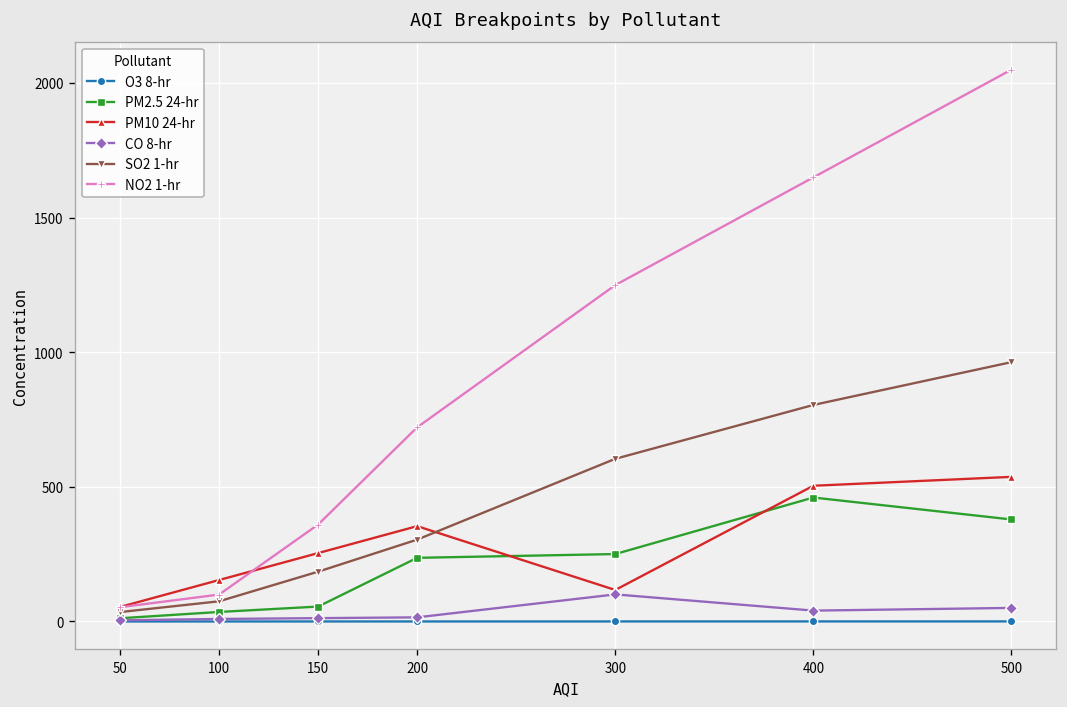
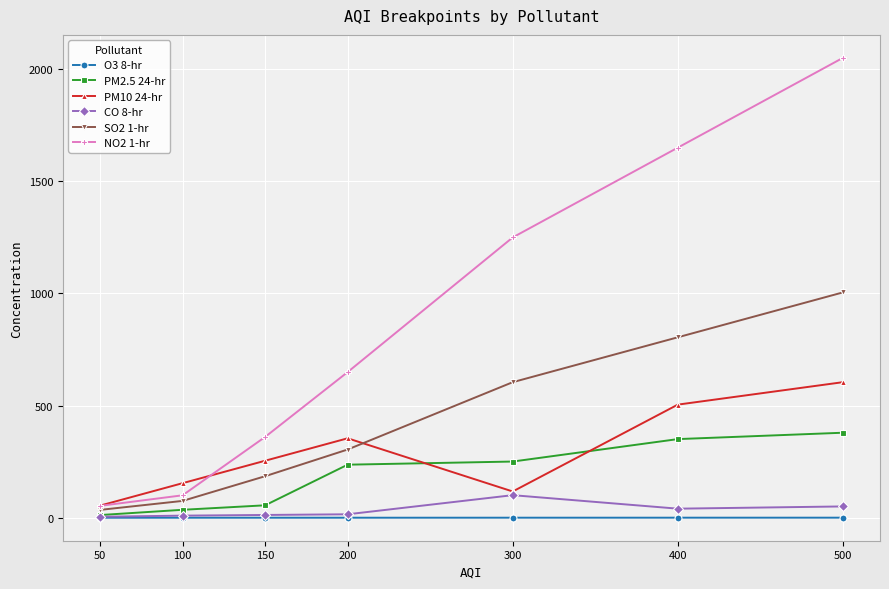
NO2 1-hr, 200: 720 -> 650
PM2.5 24-hr, 400: 460 -> 350
PM10 24-hr, 500: 540 -> 600
SO2 1-hr, 500: 960 -> 1000
